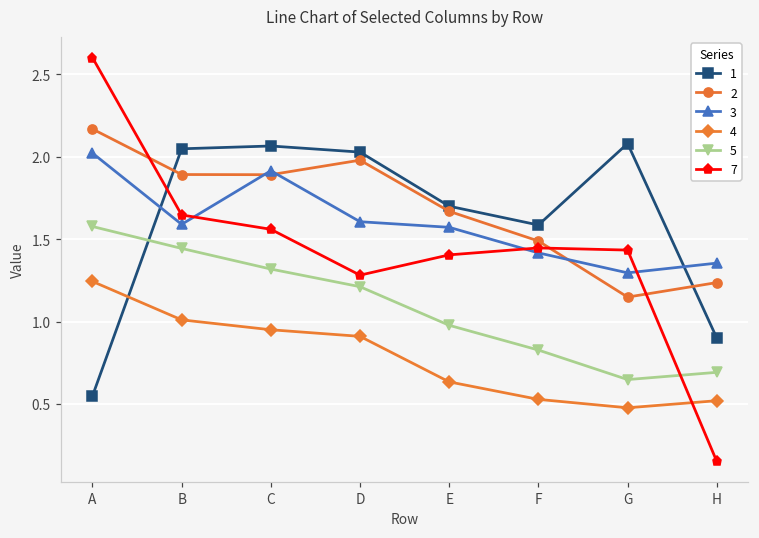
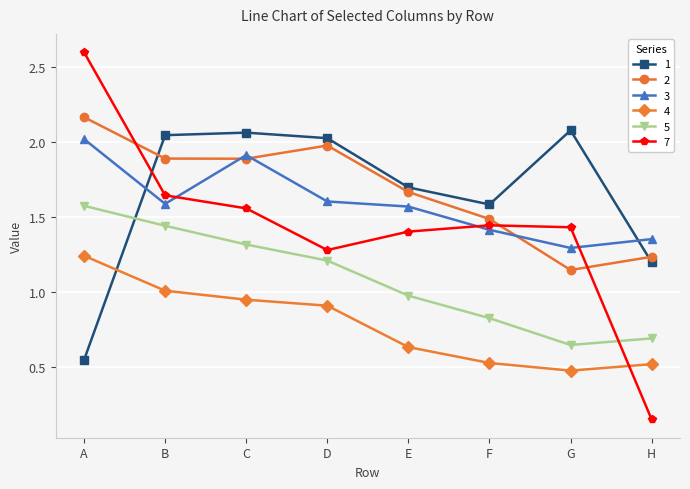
1, H: 0.9 -> 1.2
